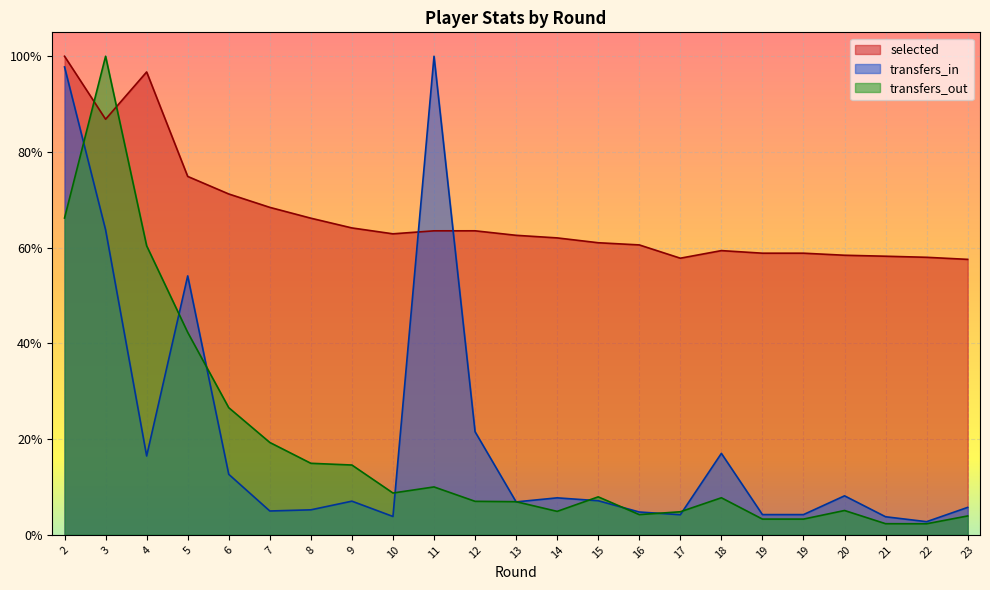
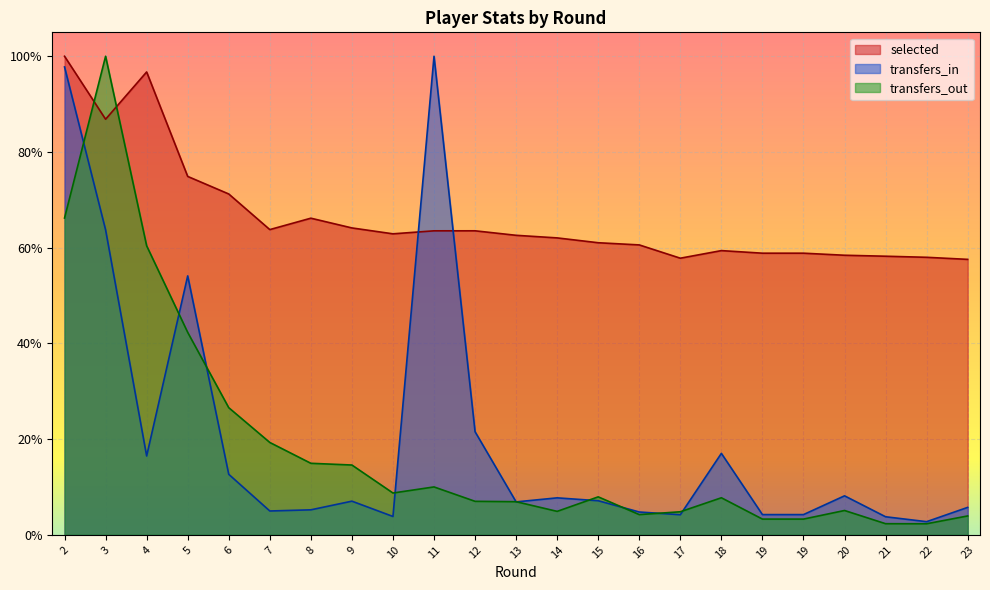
selected, 7: 68% -> 64%
